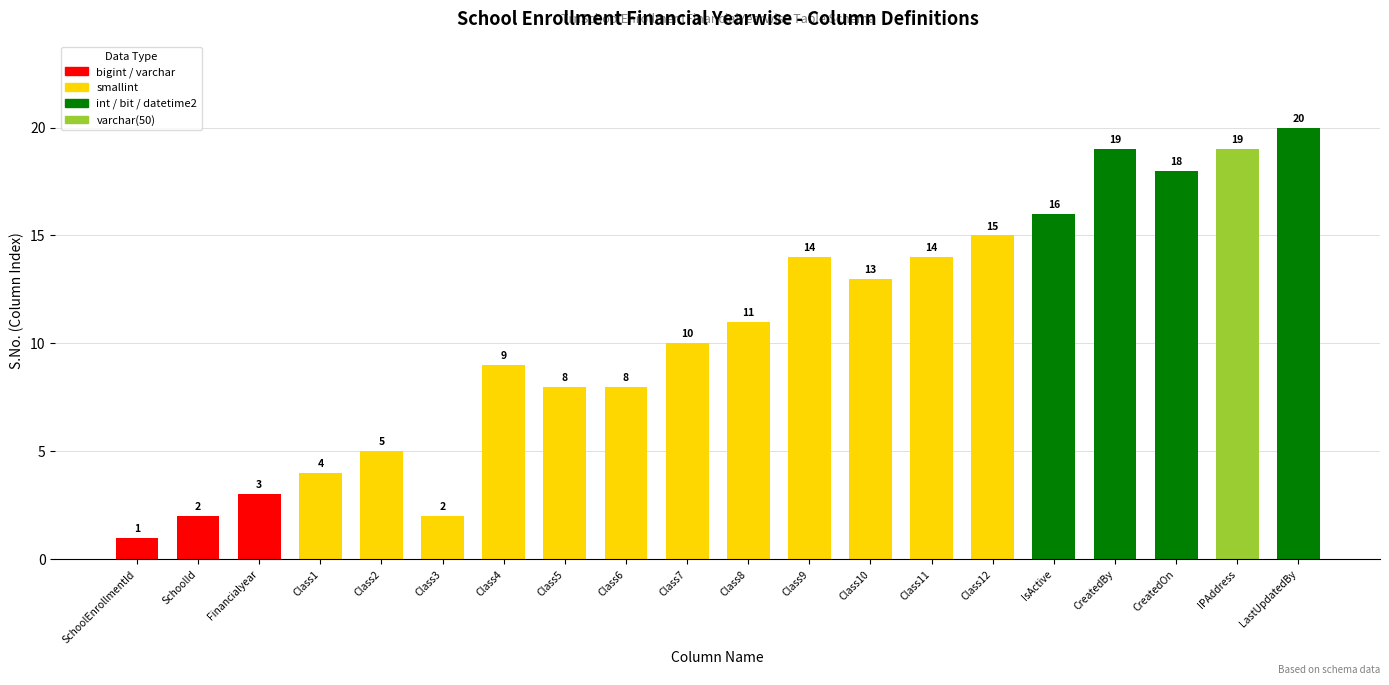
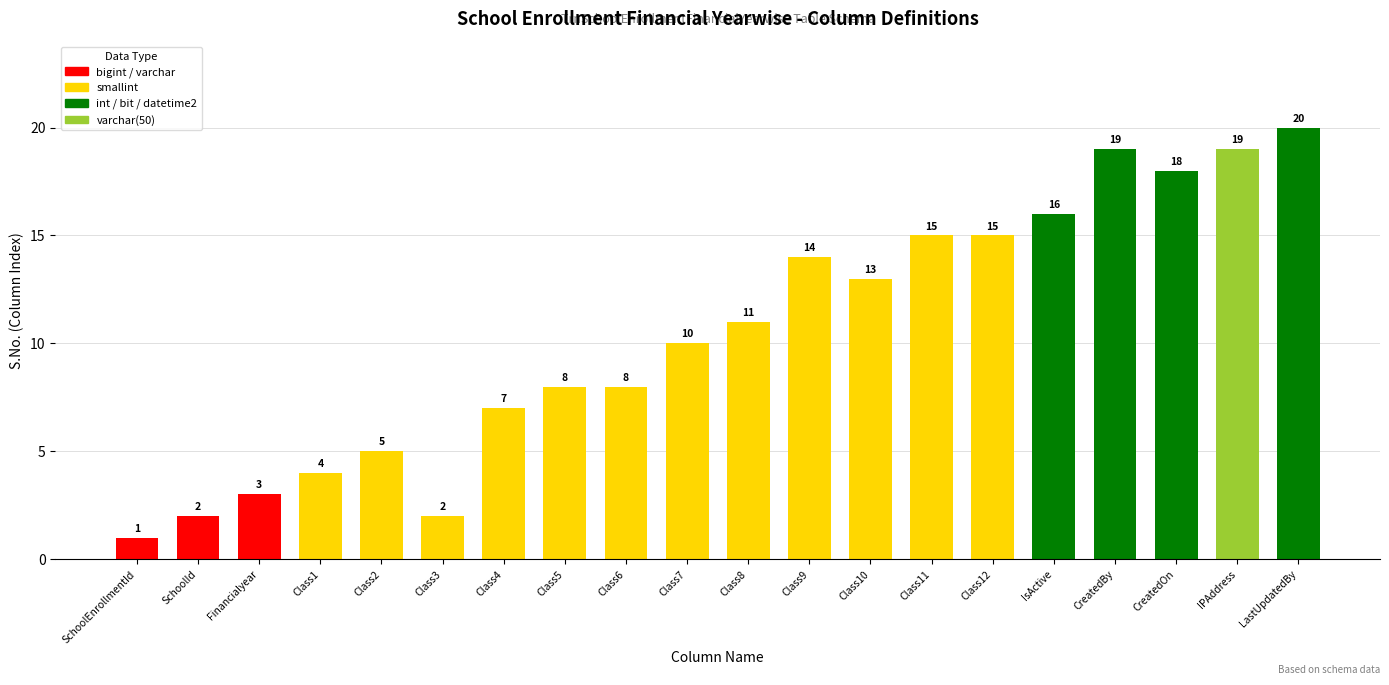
Class4: 9 -> 7
Class11: 14 -> 15
